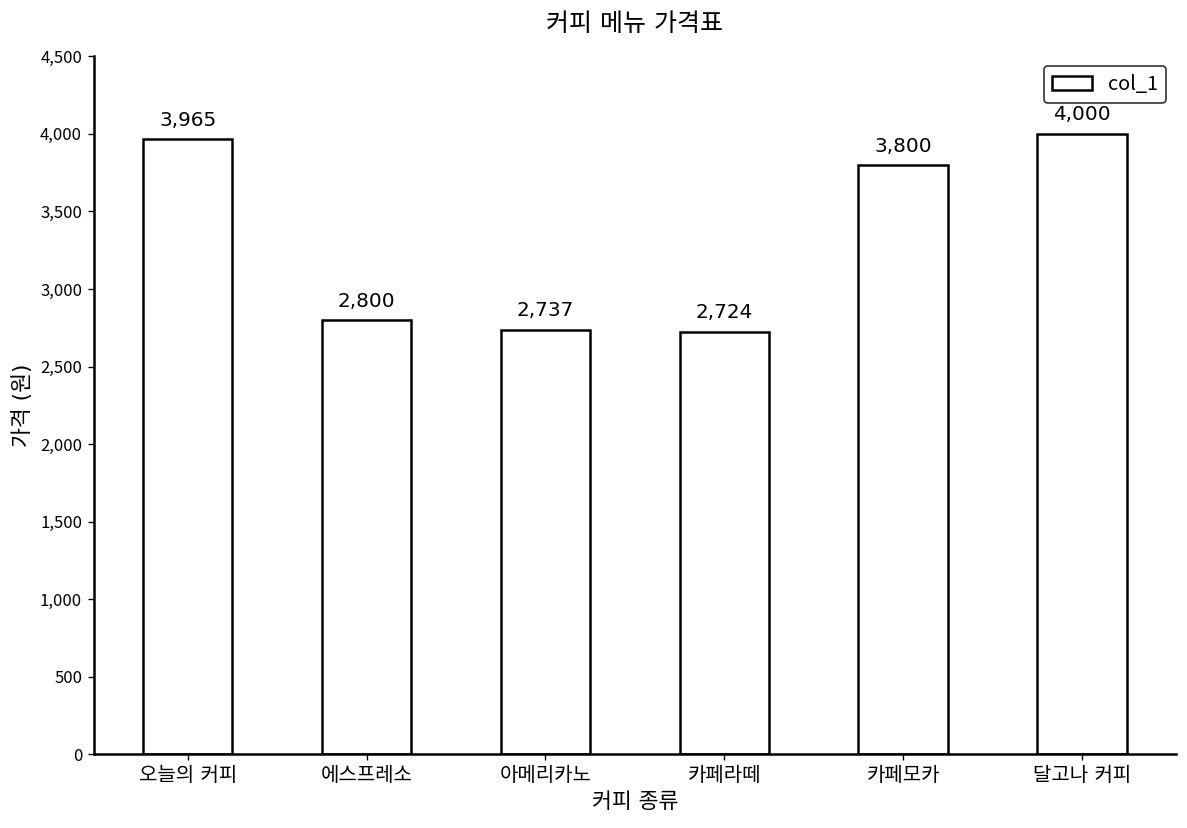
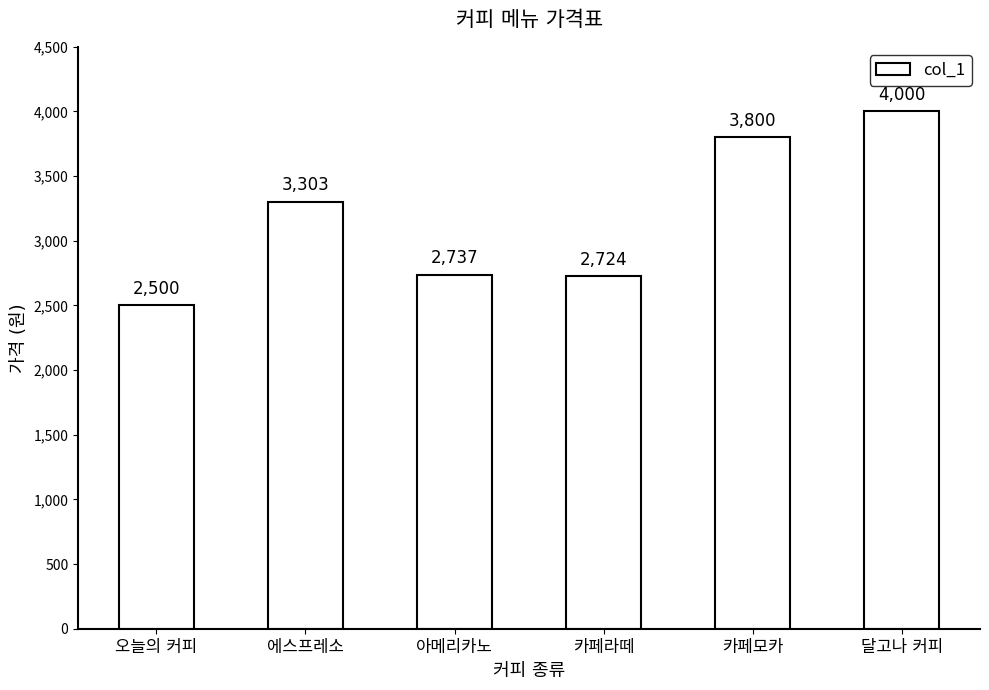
오늘의 커피: 3,965 -> 2,500
에스프레소: 2,800 -> 3,303
